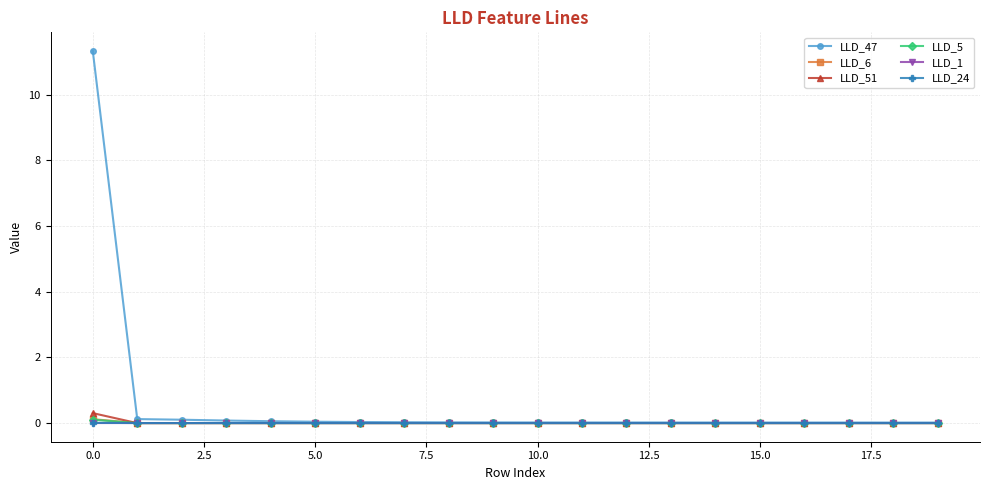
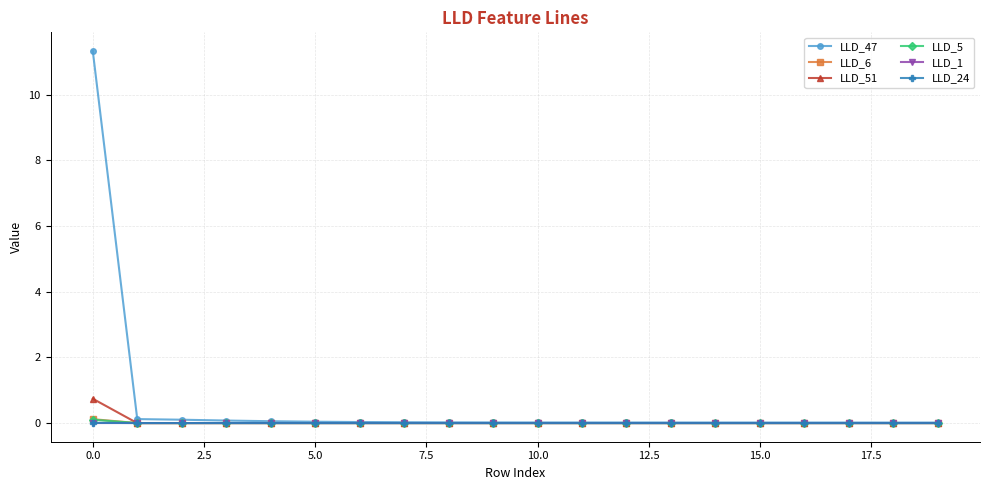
LLD_51, 0.0: 0.3 -> 0.7
